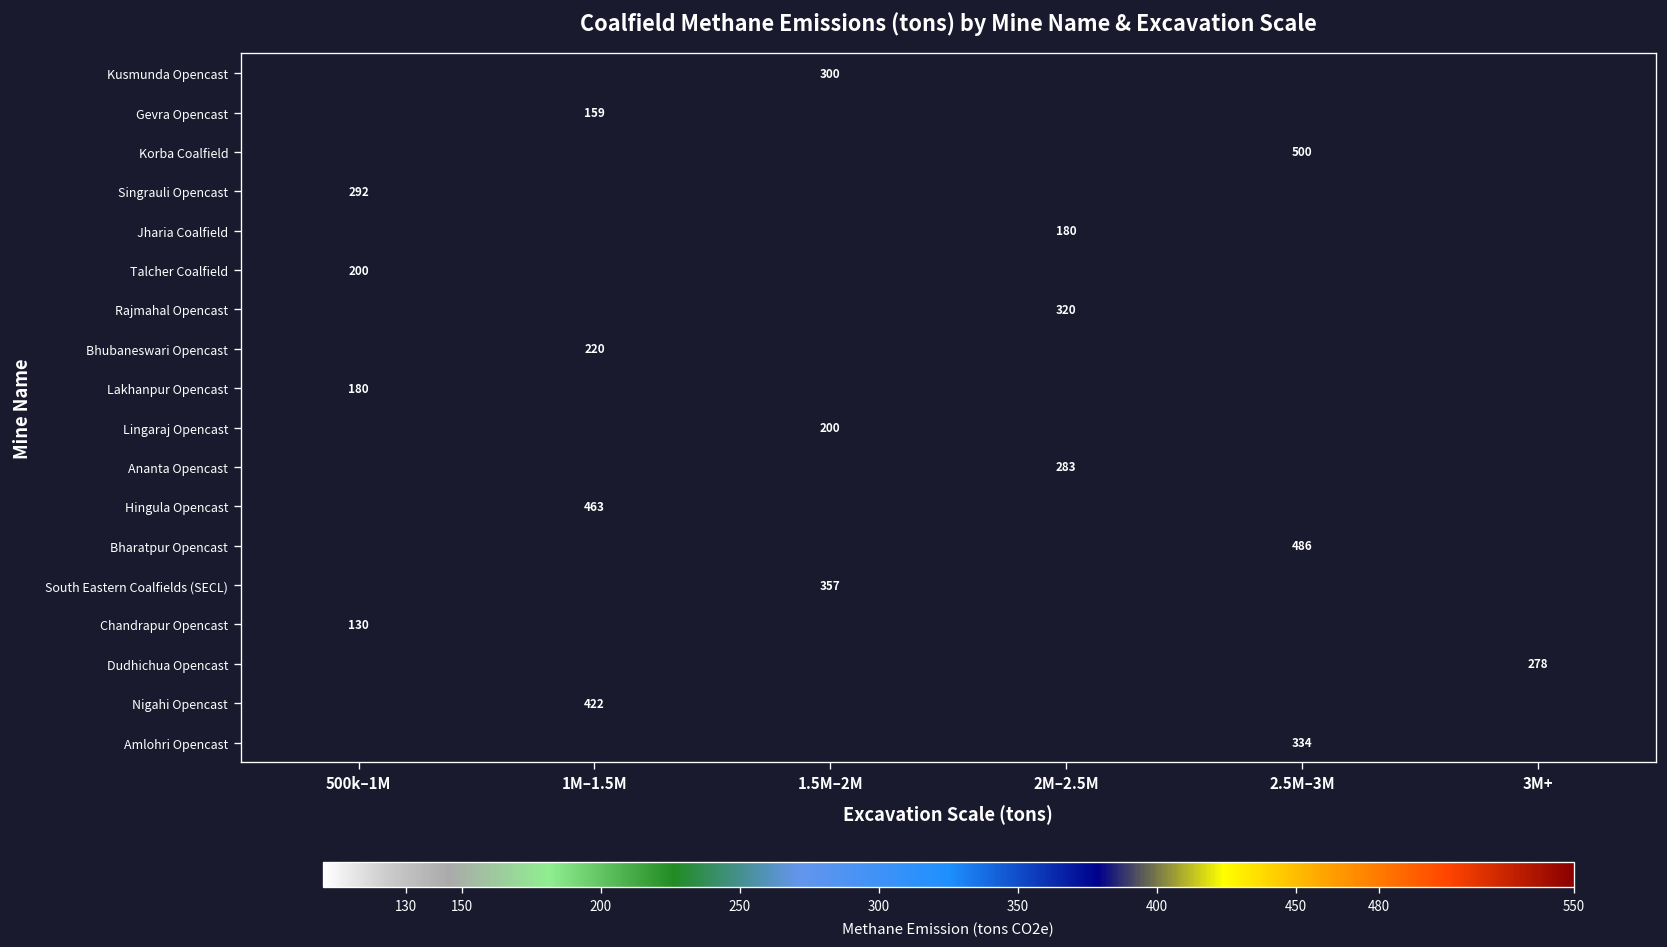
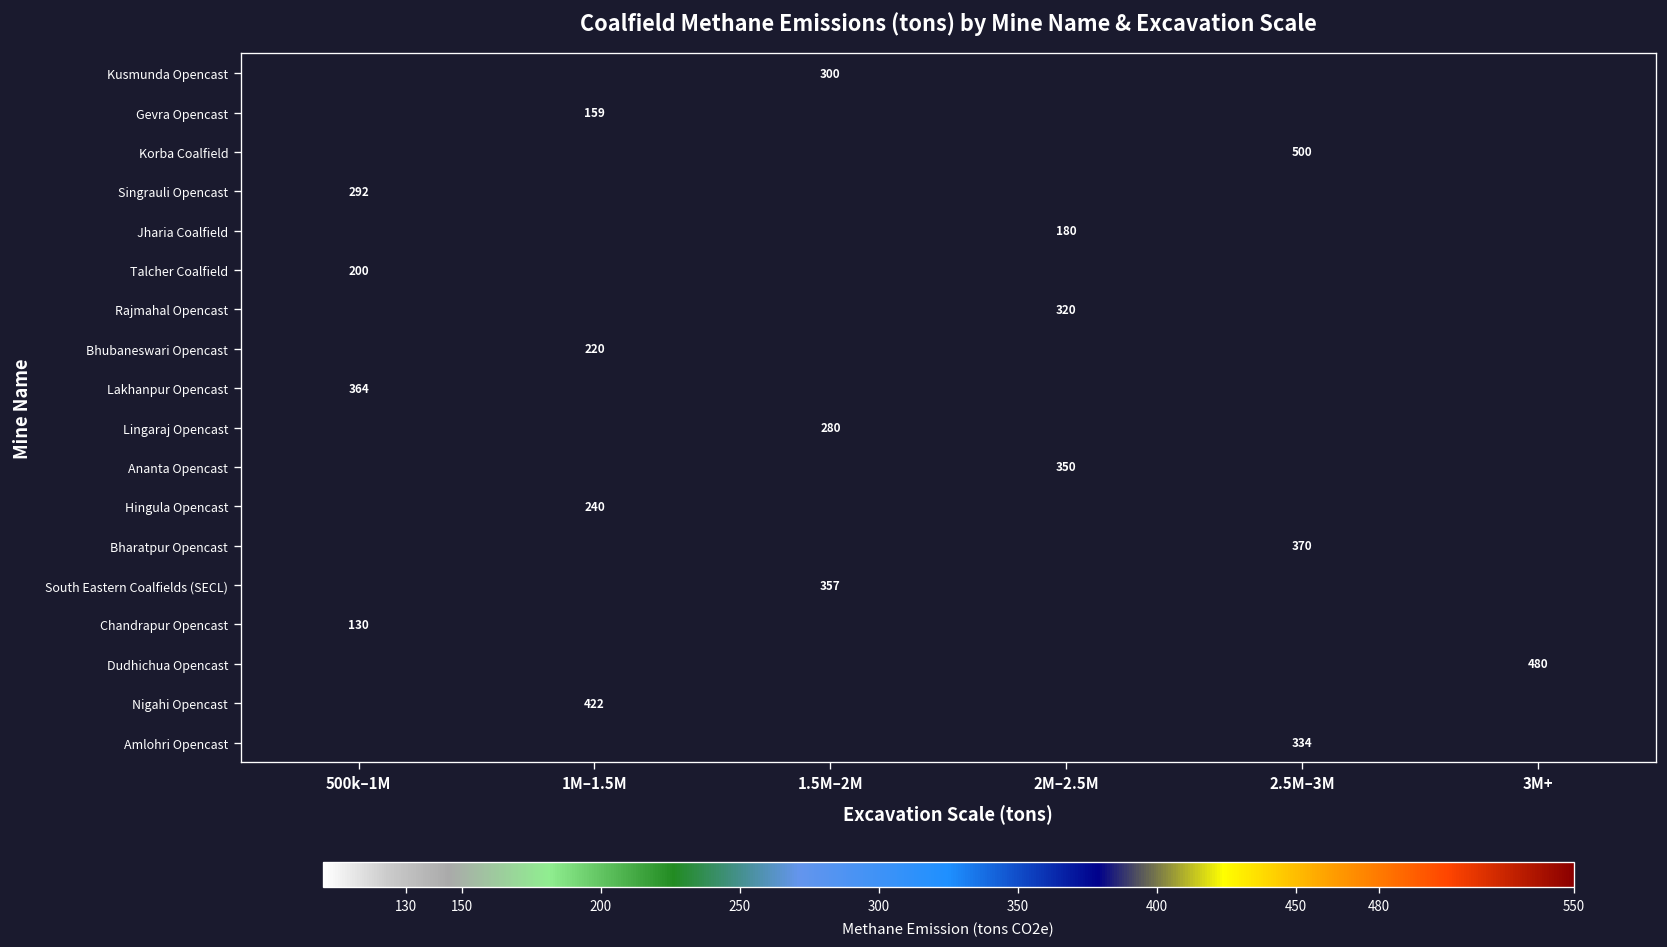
Lakhanpur Opencast, 500k–1M: 180 -> 364
Lingaraj Opencast, 1.5M–2M: 200 -> 280
Ananta Opencast, 2M–2.5M: 283 -> 350
Hingula Opencast, 1M–1.5M: 463 -> 240
Bharatpur Opencast, 2.5M–3M: 486 -> 370
Dudhichua Opencast, 3M+: 278 -> 480
